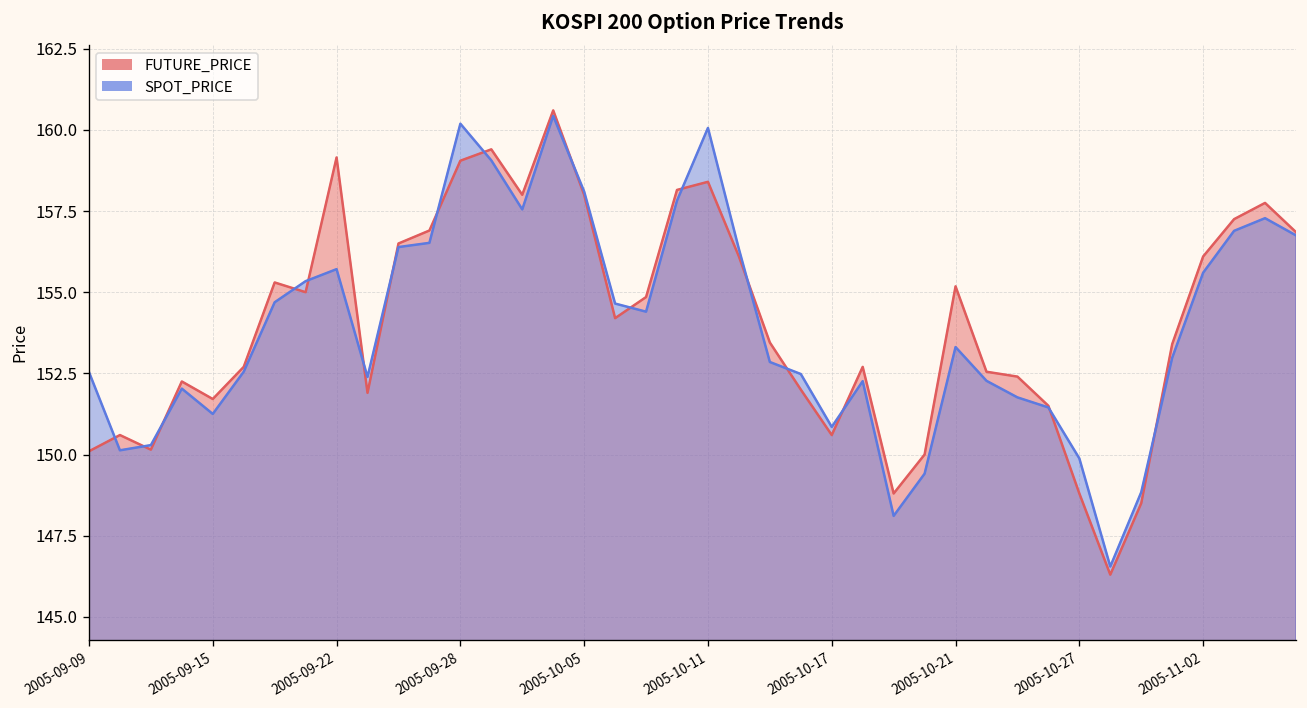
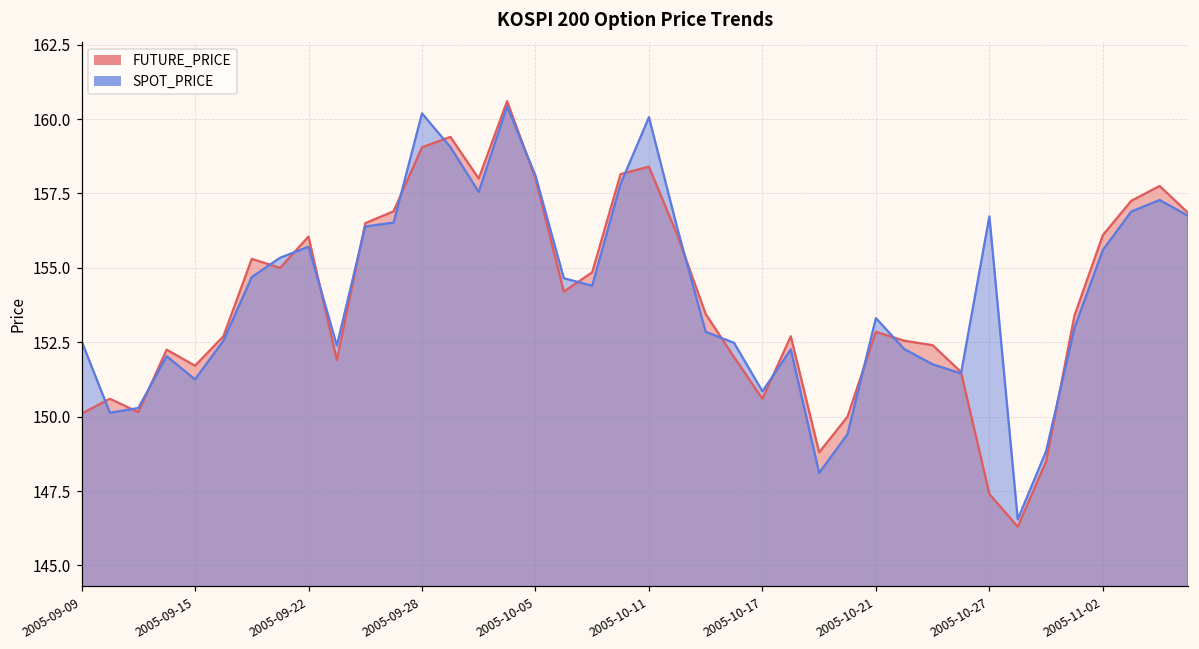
FUTURE_PRICE, 2005-09-22: 159.2 -> 156.1
FUTURE_PRICE, 2005-10-21: 155.2 -> 152.9
FUTURE_PRICE, 2005-10-27: 148.8 -> 147.4
SPOT_PRICE, 2005-10-27: 149.9 -> 156.7
